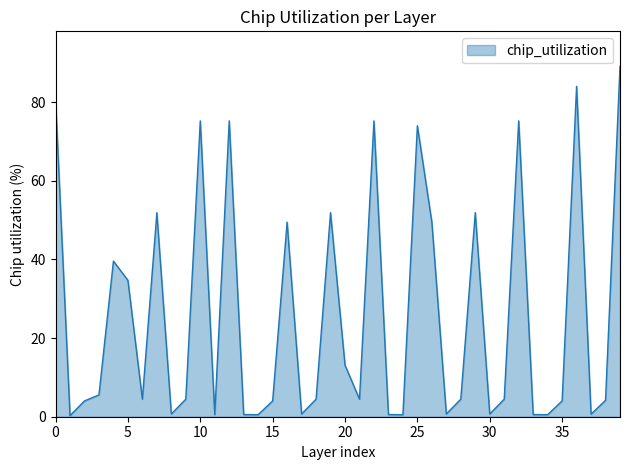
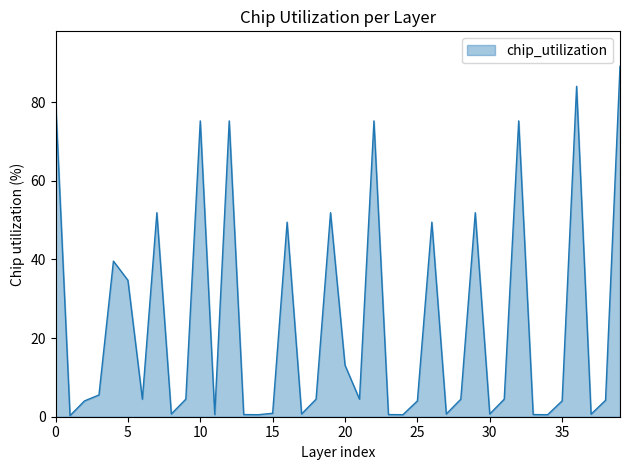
15: 4 -> 1
25: 74 -> 4
